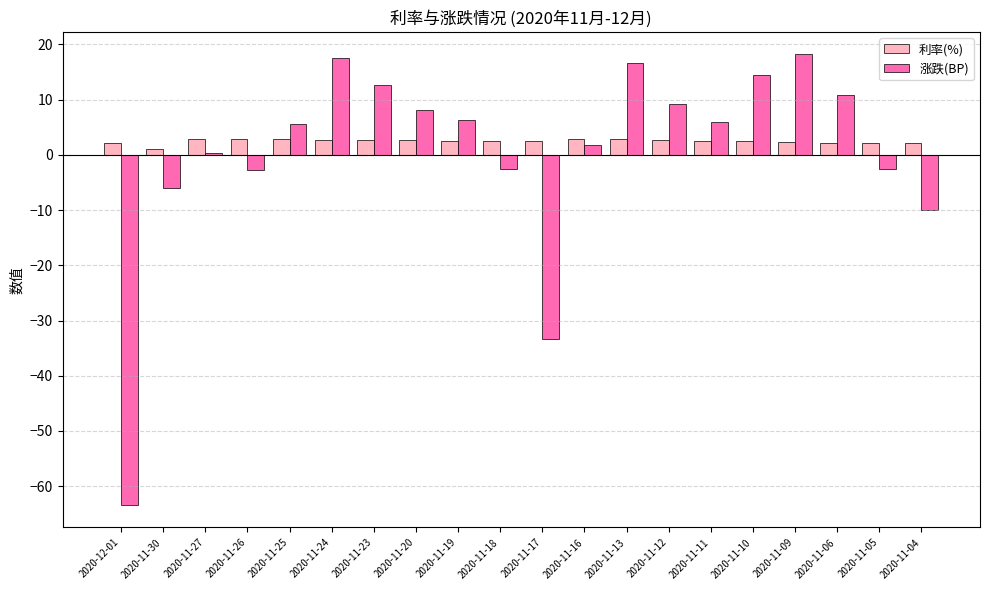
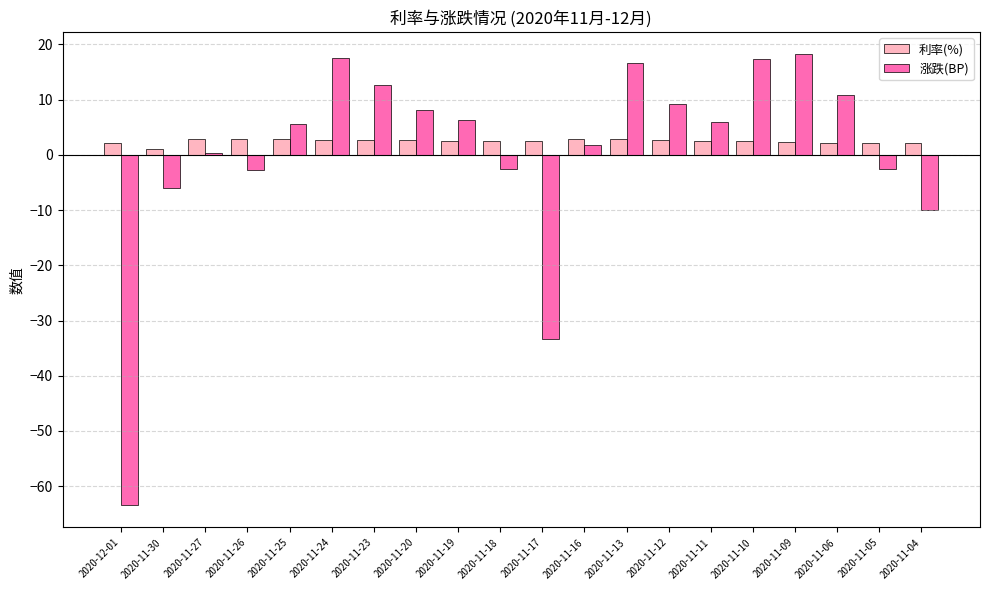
涨跌(BP), 2020-11-10: 15 -> 17
